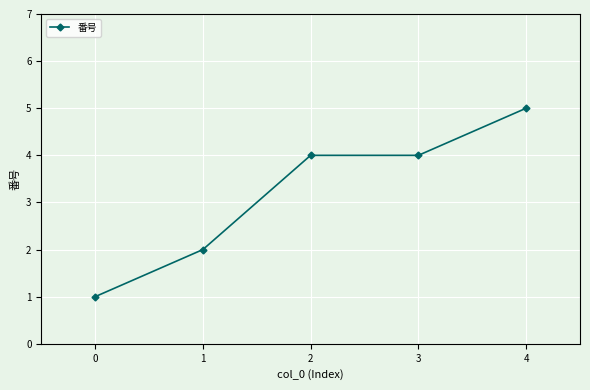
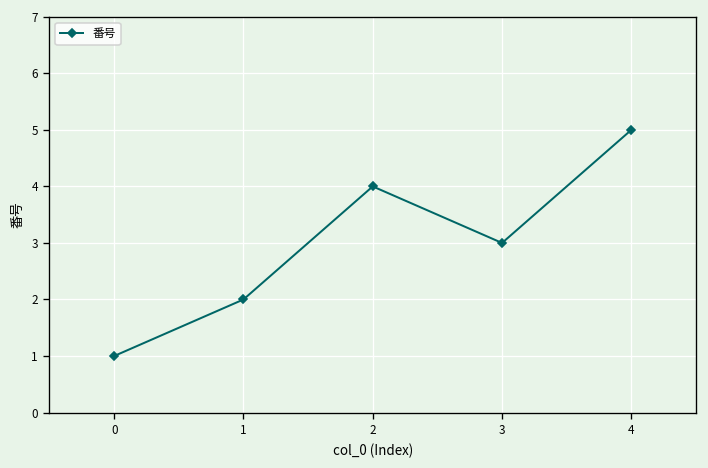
3: 4 -> 3
